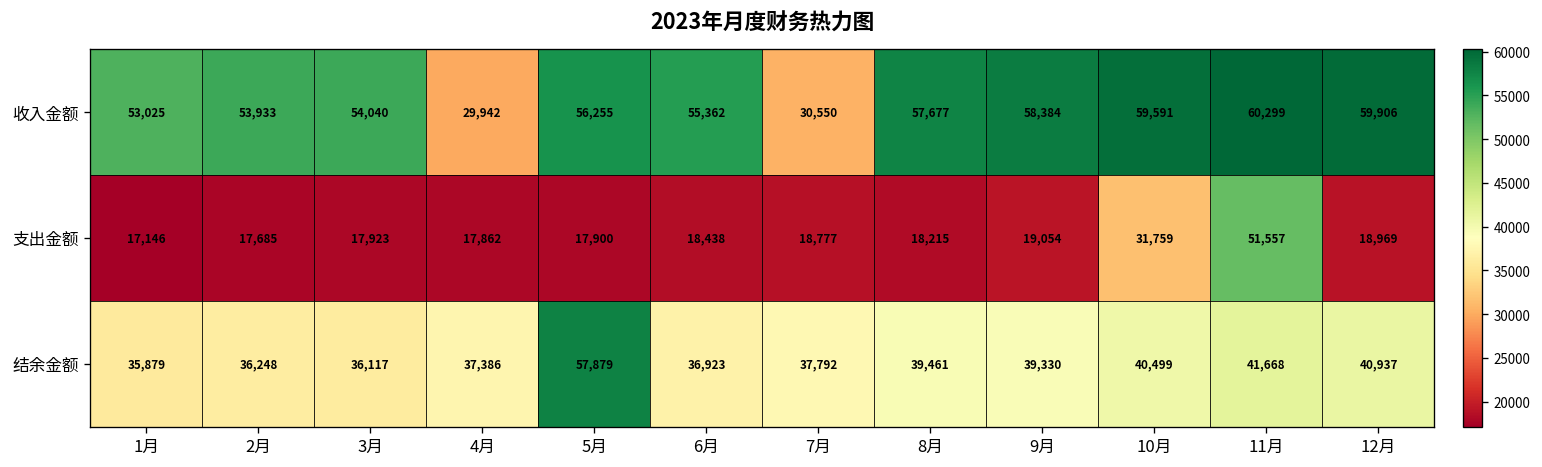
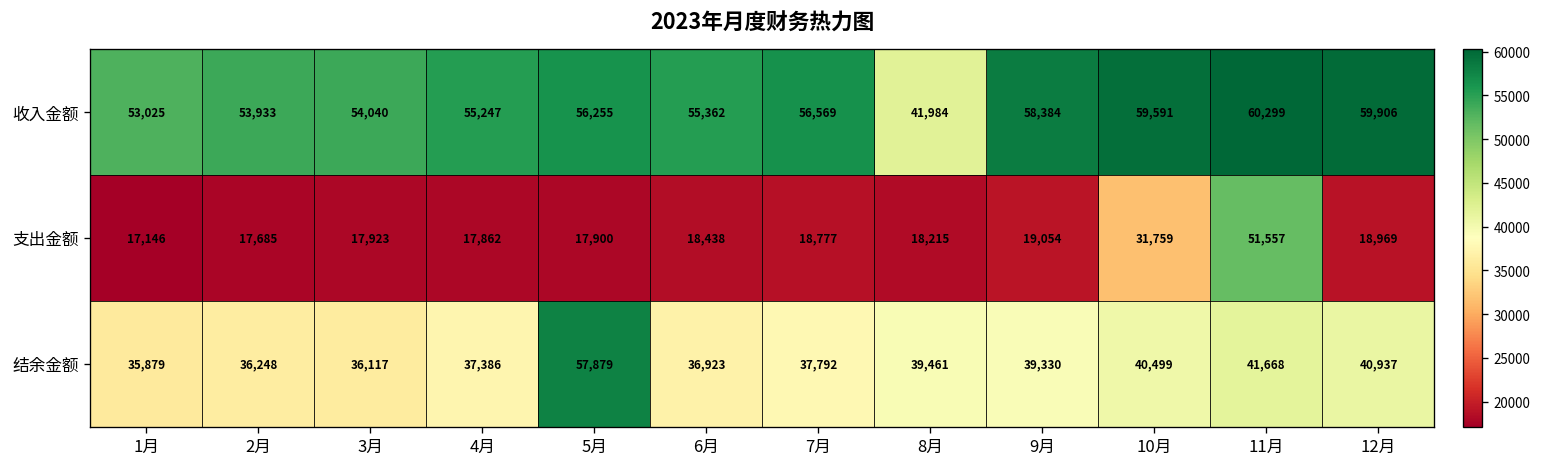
收入金额, 4月: 29,942 -> 55,247
收入金额, 7月: 30,550 -> 56,569
收入金额, 8月: 57,677 -> 41,984
